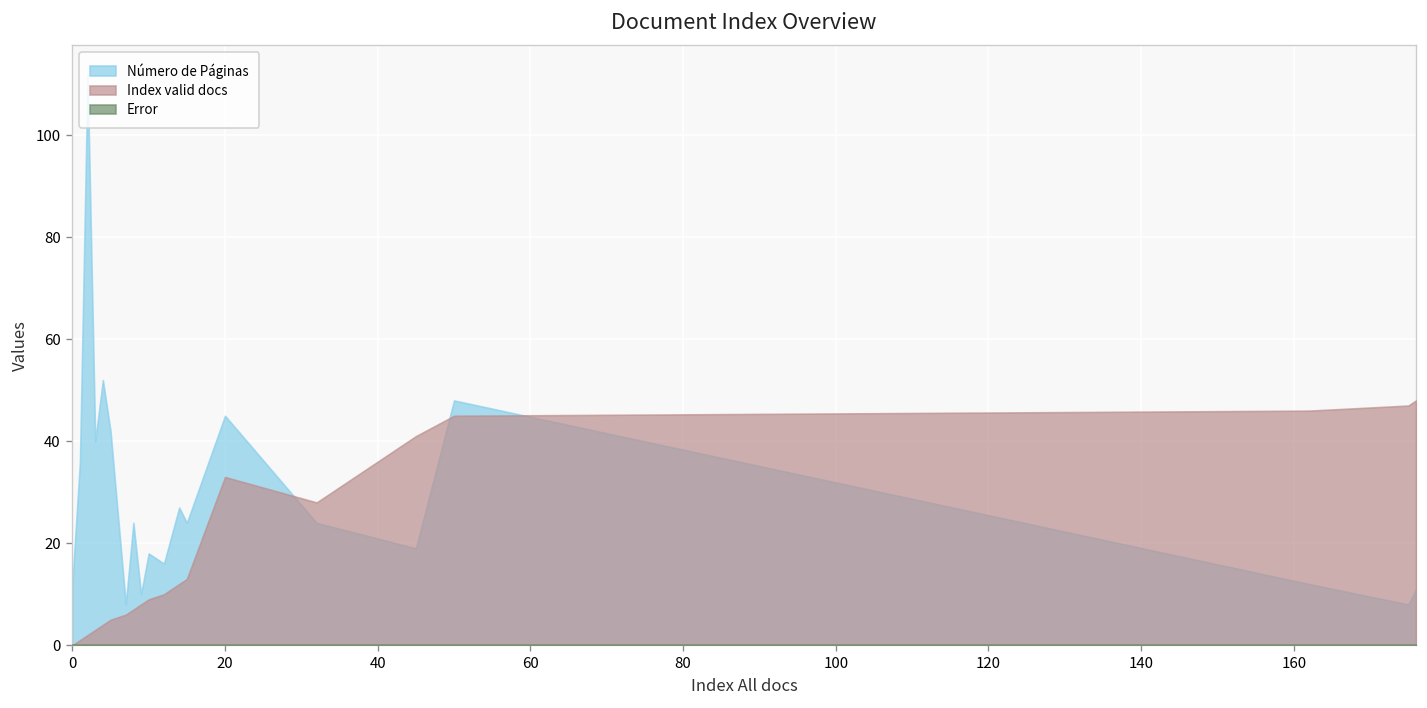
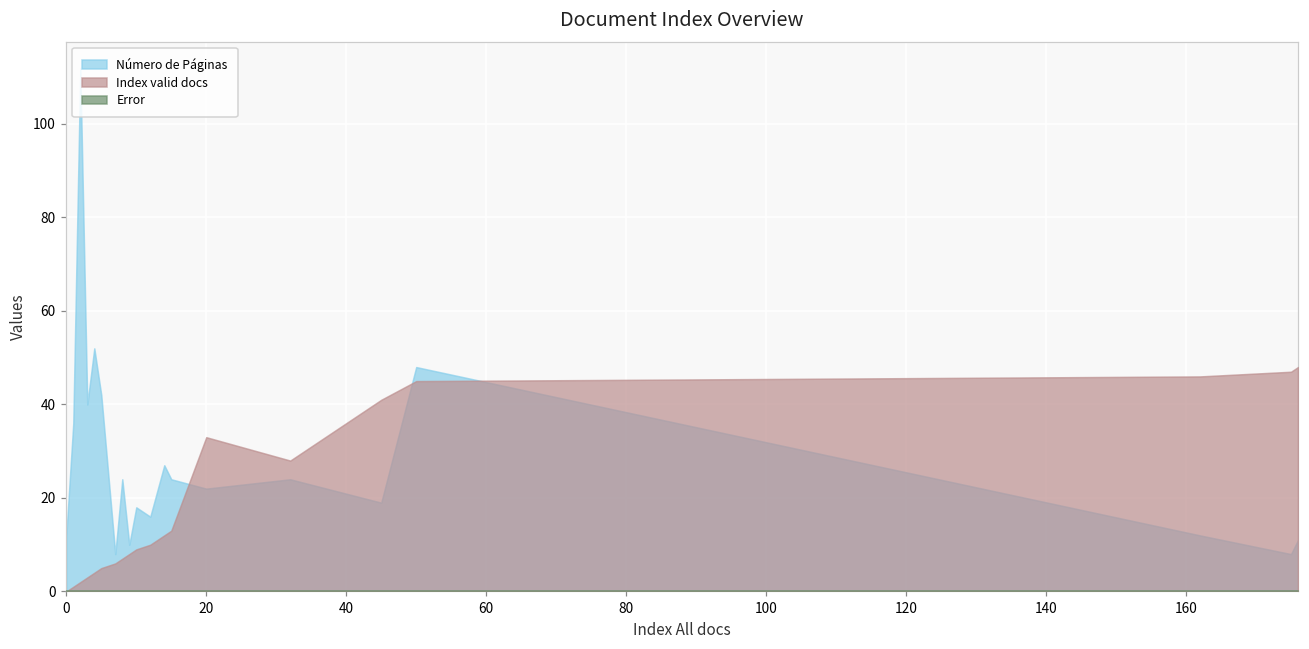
Número de Páginas, 20: 45 -> 22
